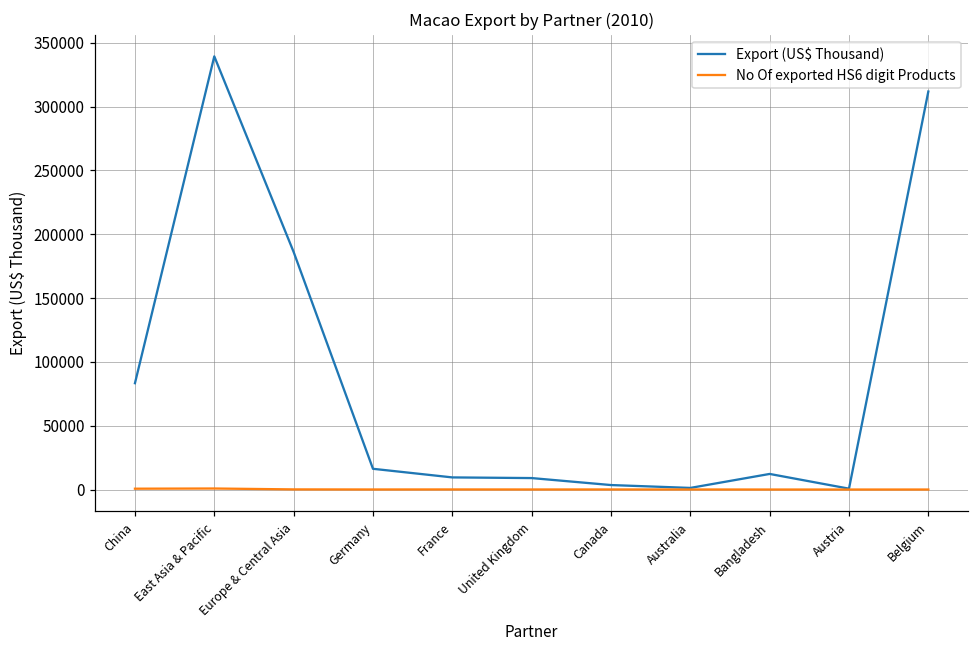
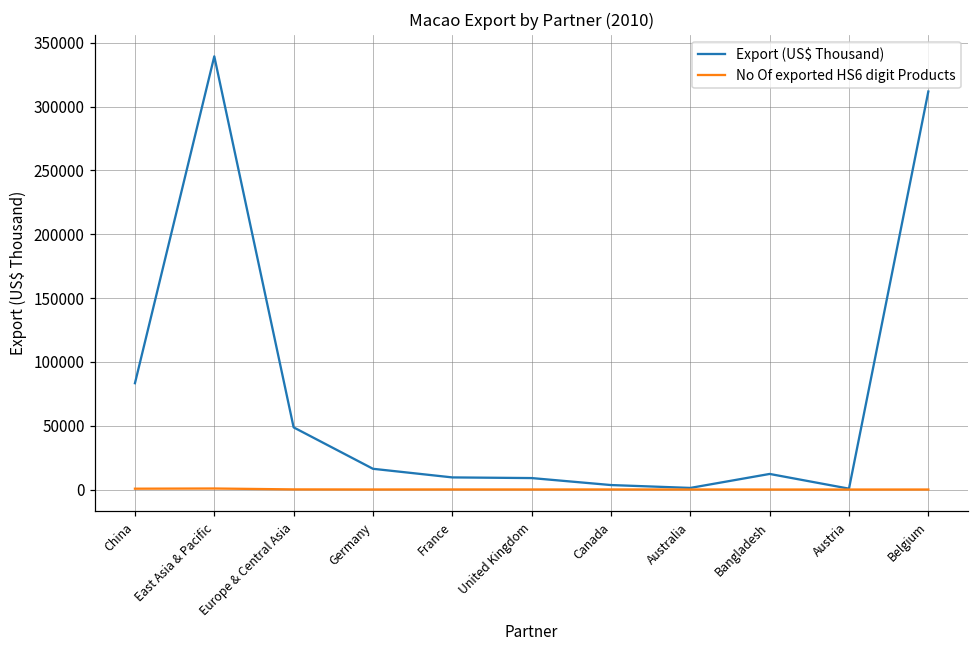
Export (US$ Thousand), Europe & Central Asia: 186000 -> 49000
